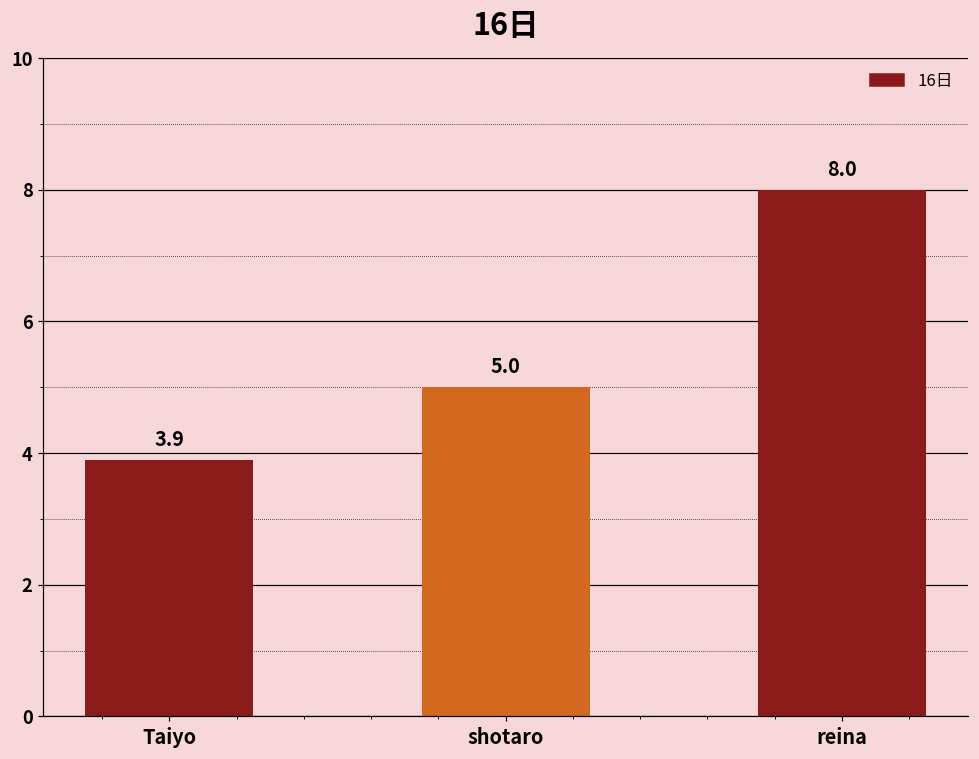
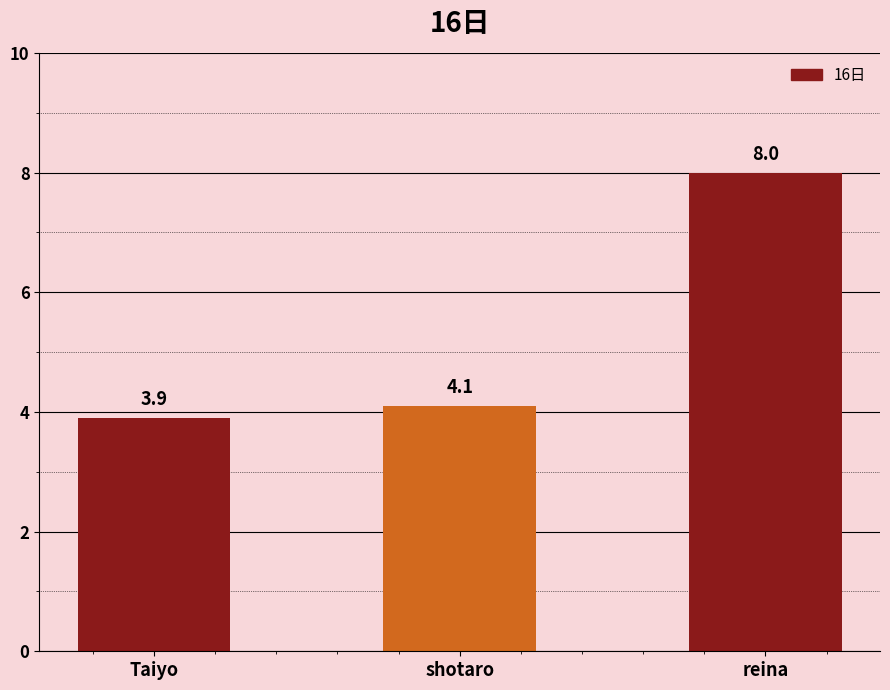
shotaro: 5.0 -> 4.1
